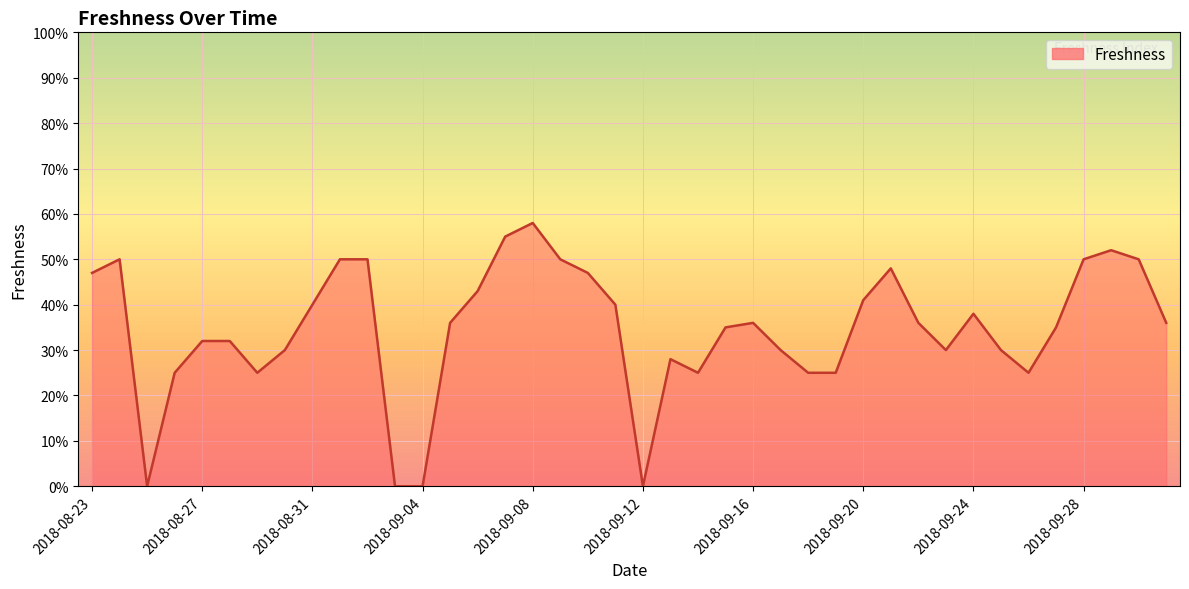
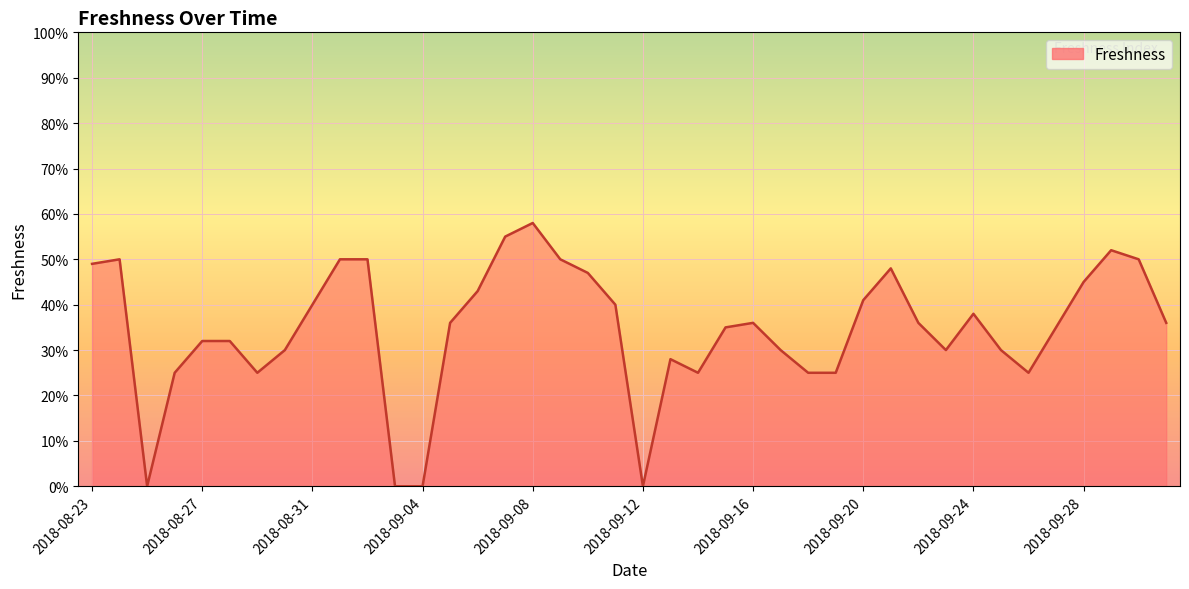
2018-08-23: 47% -> 49%
2018-09-28: 50% -> 45%
